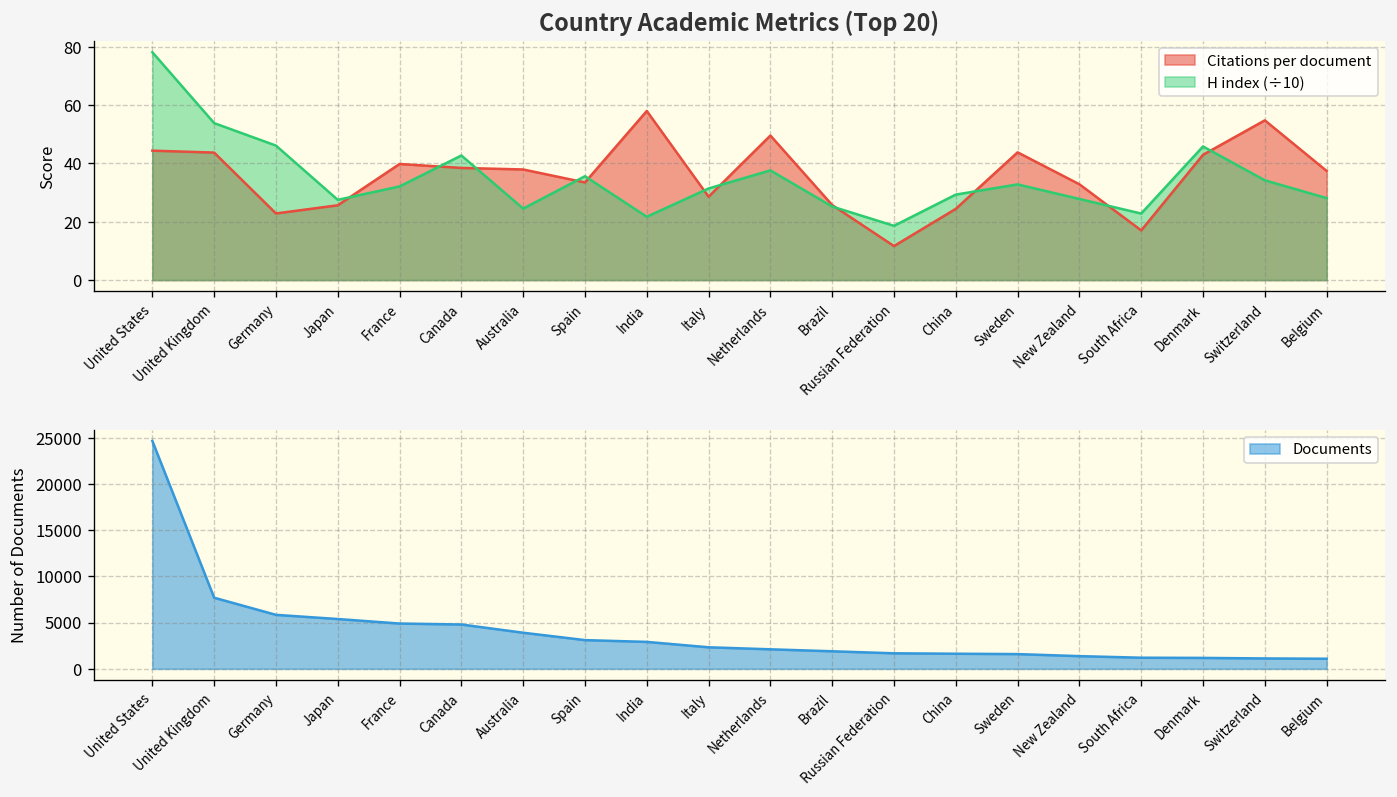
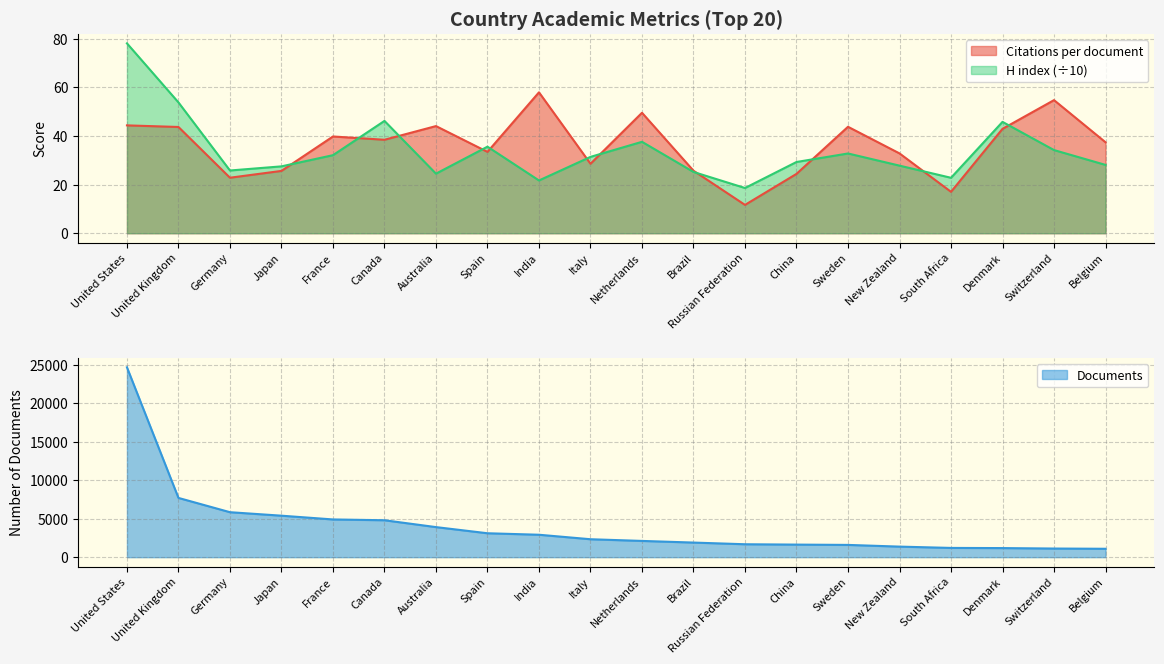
Country Academic Metrics (Top 20), H index (÷10), Germany: 46 -> 26
Country Academic Metrics (Top 20), H index (÷10), Canada: 43 -> 46
Country Academic Metrics (Top 20), Citations per document, Australia: 38 -> 44
